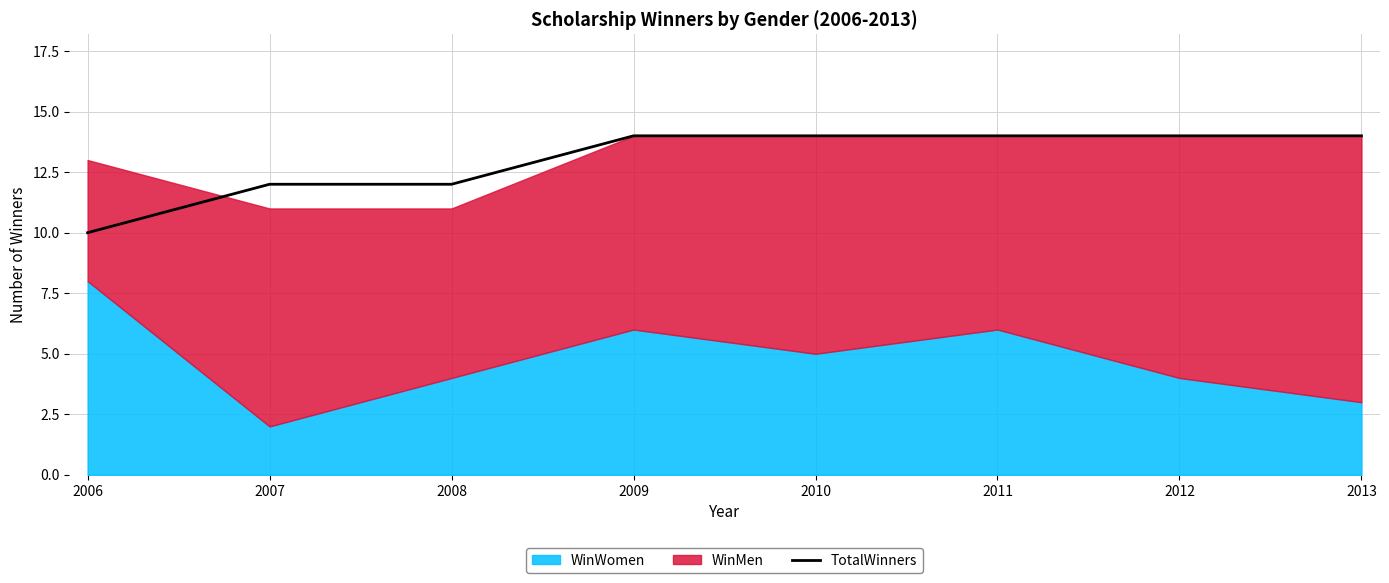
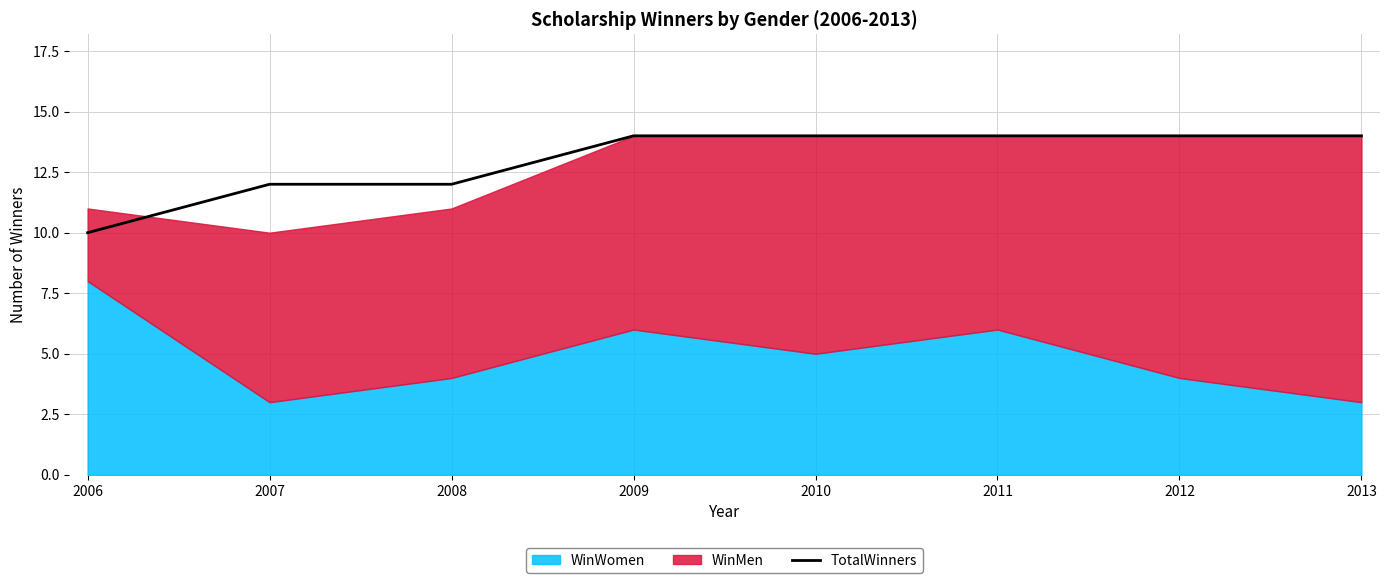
WinMen, 2006: 5 -> 3
WinWomen, 2007: 2 -> 3
WinMen, 2007: 9 -> 7
